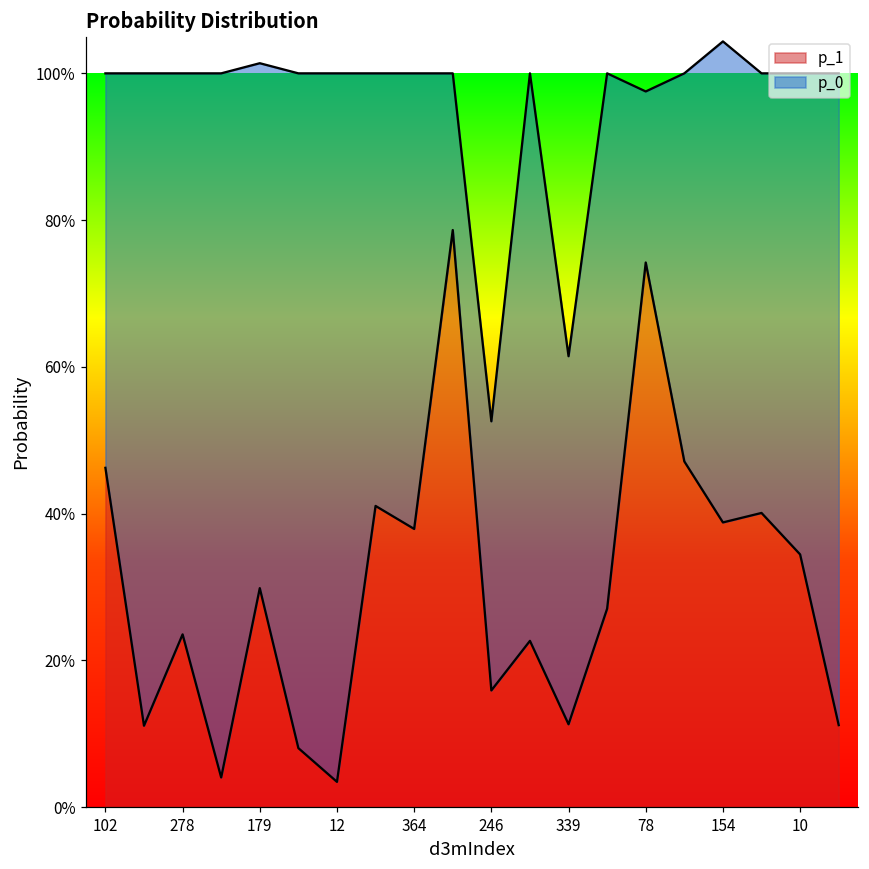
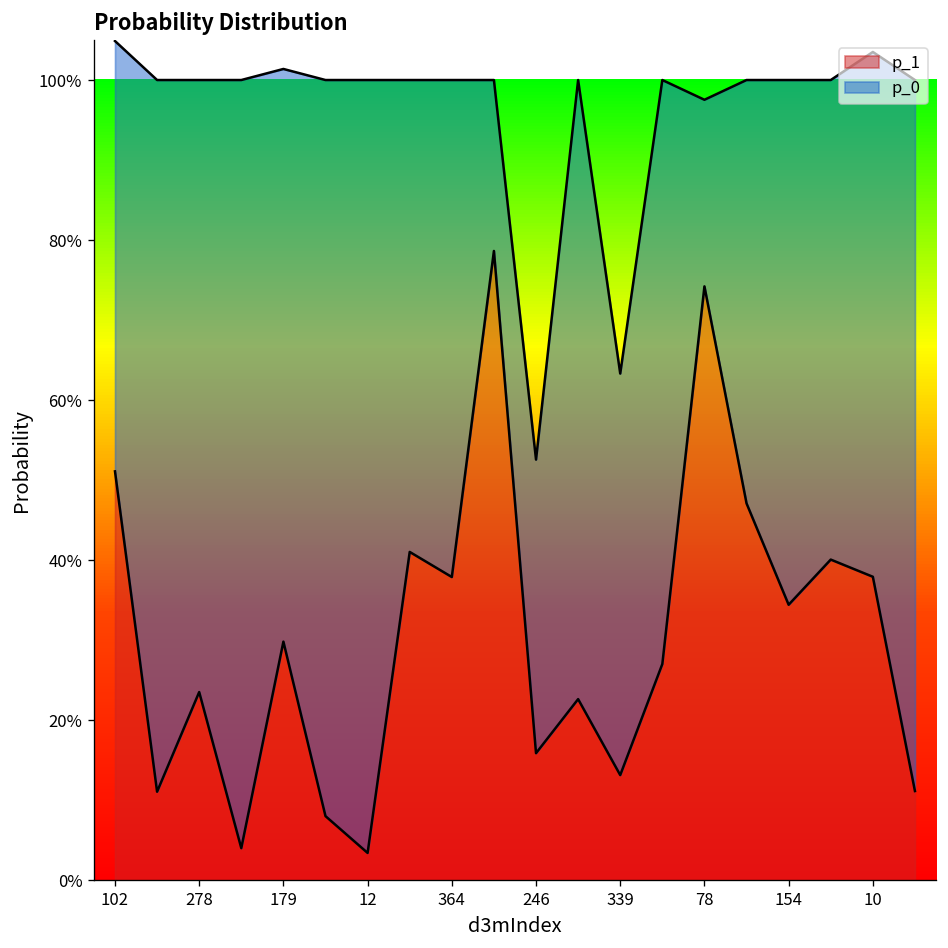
p_1, 102: 46% -> 51%
p_1, 339: 11% -> 13%
p_1, 154: 39% -> 34%
p_1, 10: 34% -> 38%
